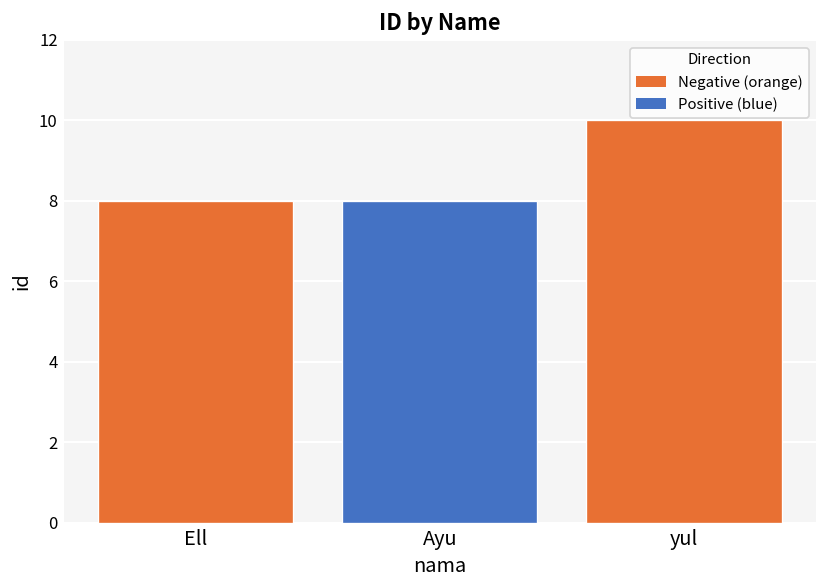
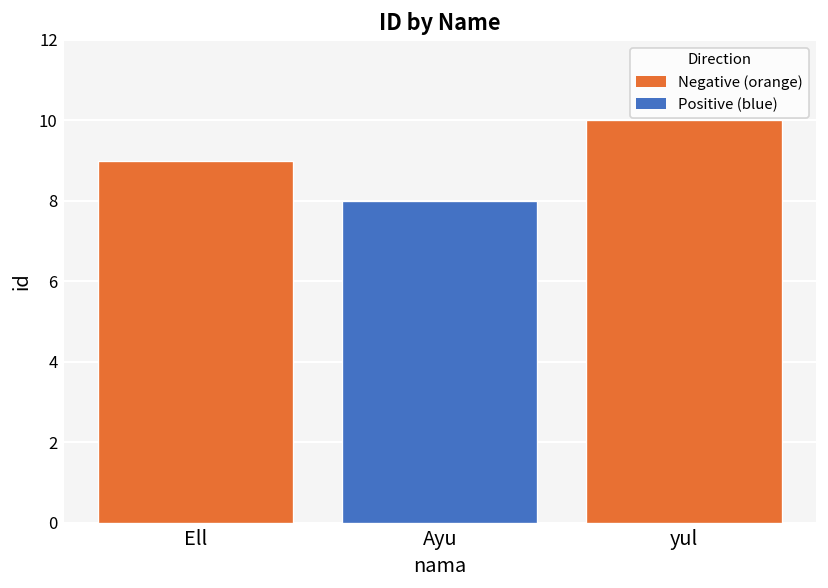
Ell: 8 -> 9
